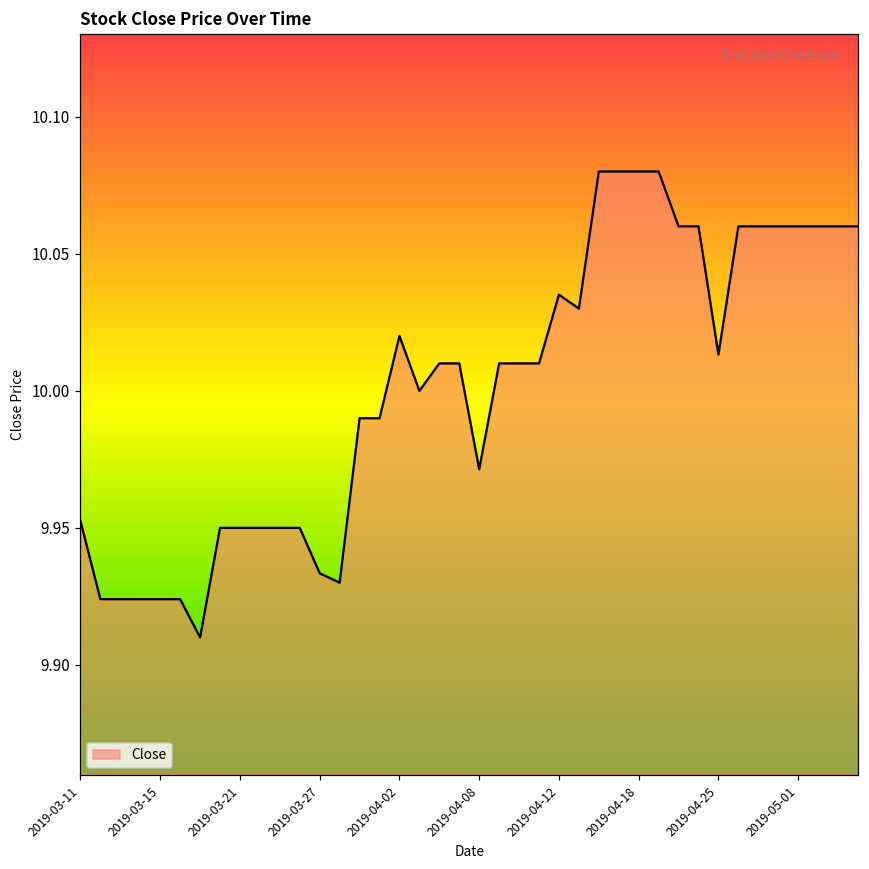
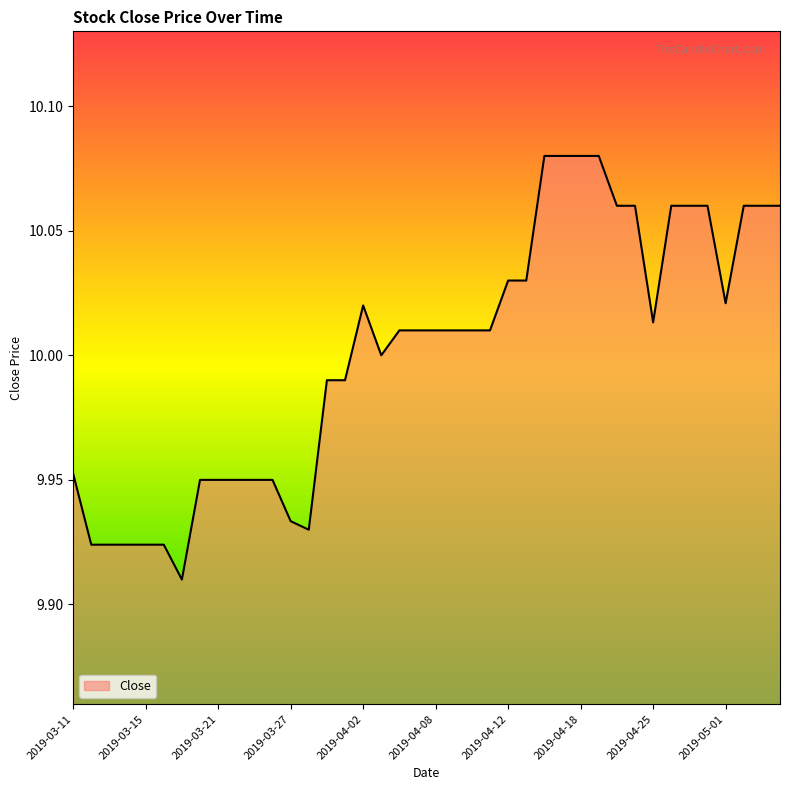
2019-04-08: 9.971 -> 10.010
2019-04-12: 10.035 -> 10.030
2019-05-01: 10.060 -> 10.021
